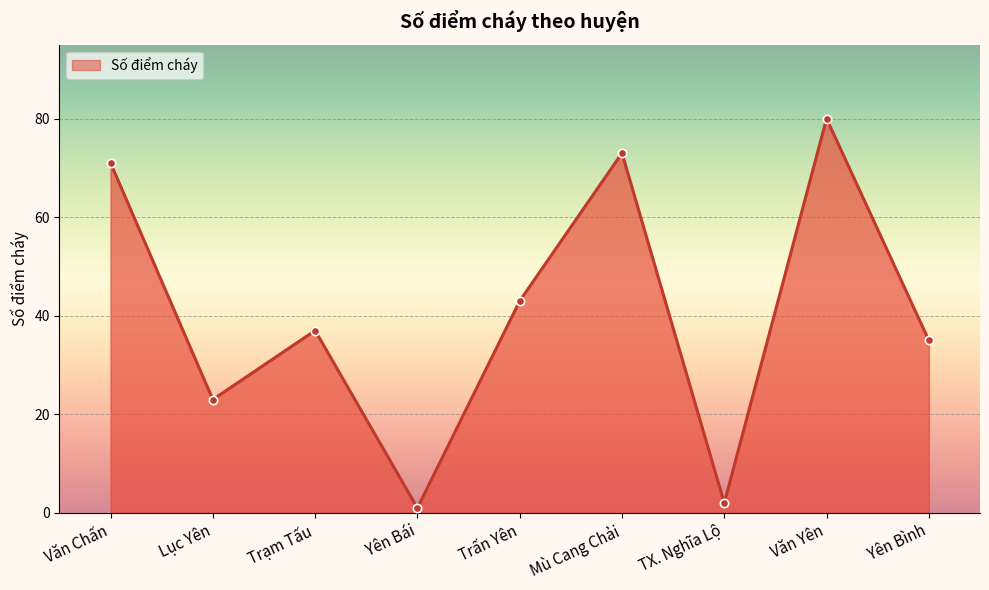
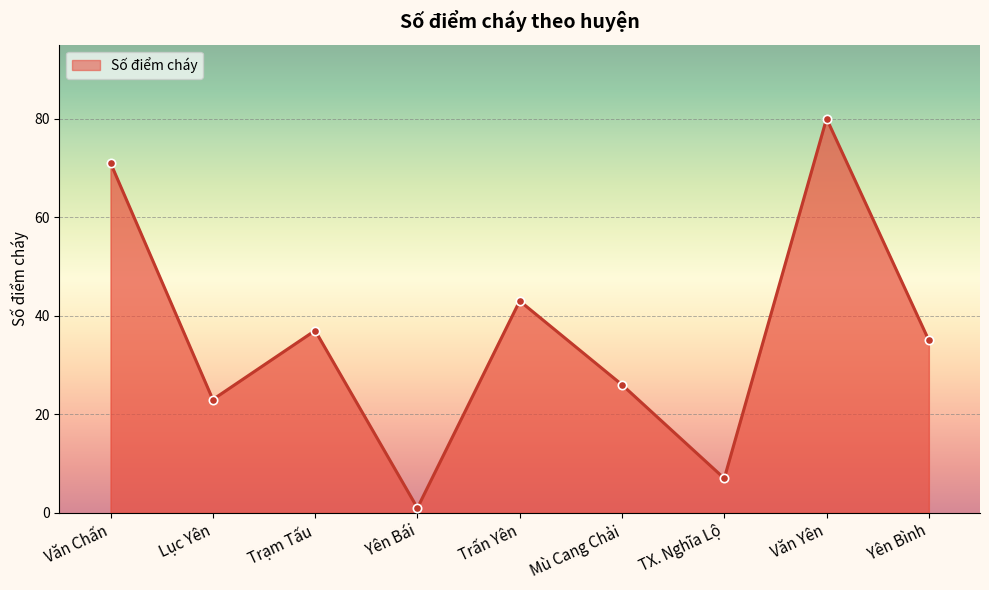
Mù Cang Chải: 73 -> 26
TX. Nghĩa Lộ: 2 -> 7
